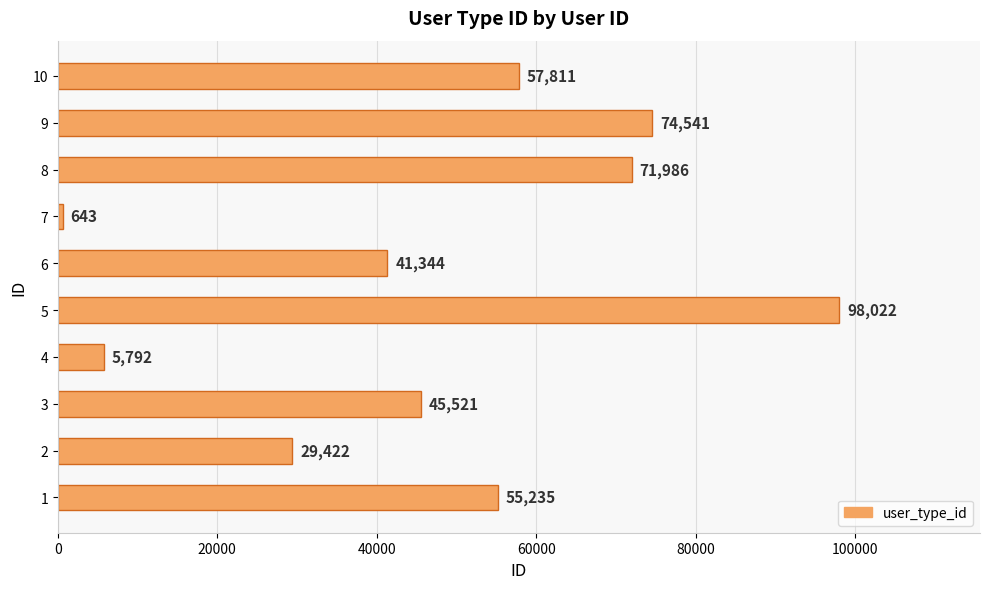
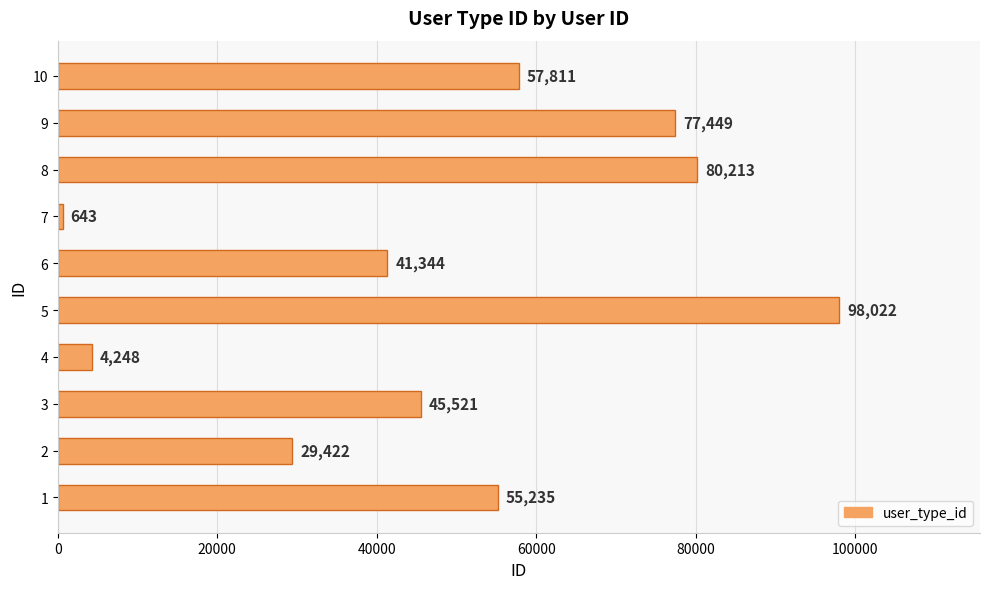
9: 74,541 -> 77,449
8: 71,986 -> 80,213
4: 5,792 -> 4,248
